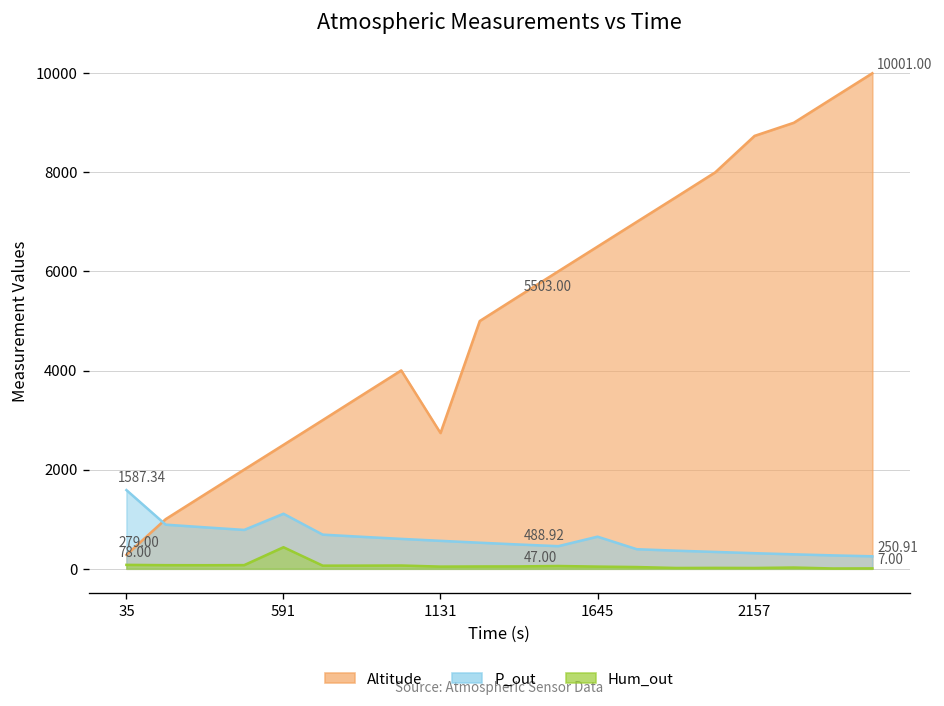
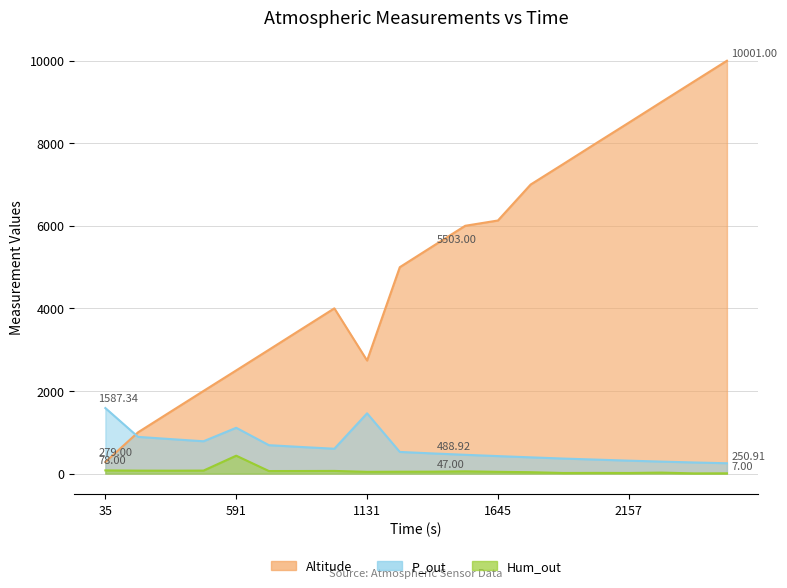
P_out, 1131: 600 -> 1500
Altitude, 1645: 6500 -> 6100
P_out, 1645: 600 -> 400
Altitude, 2157: 8700 -> 8500
